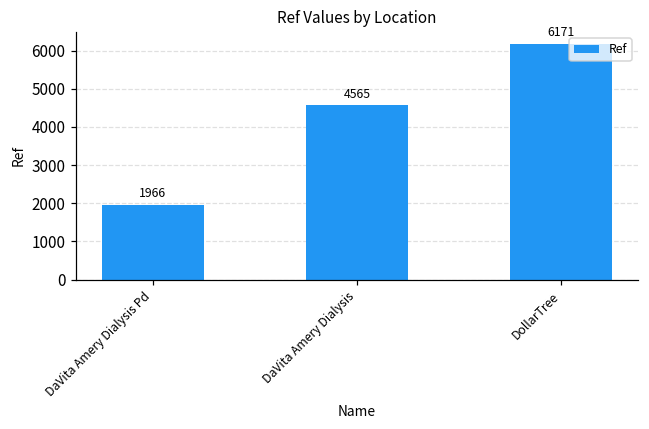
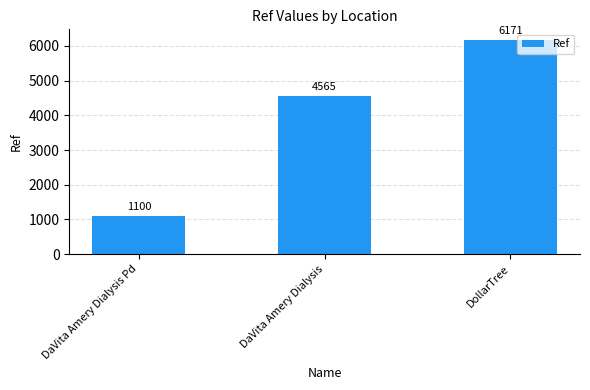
DaVita Amery Dialysis Pd: 1966 -> 1100
